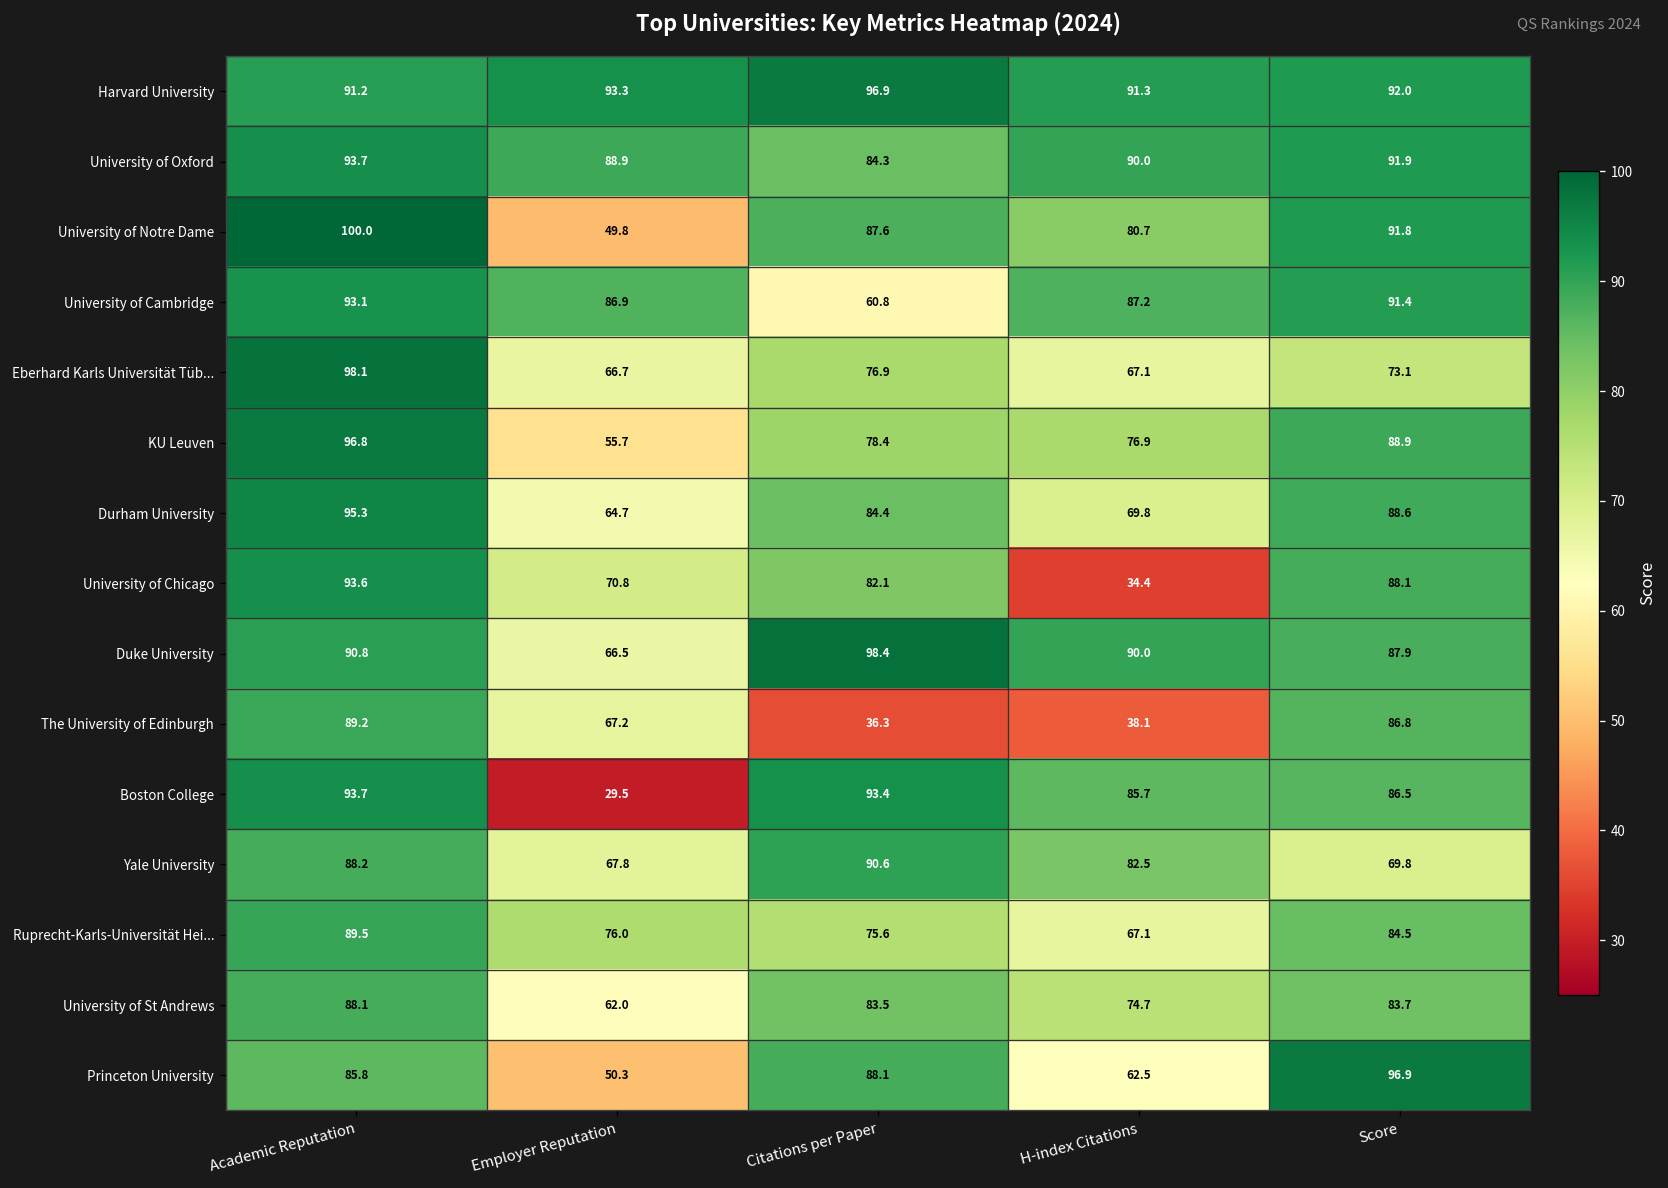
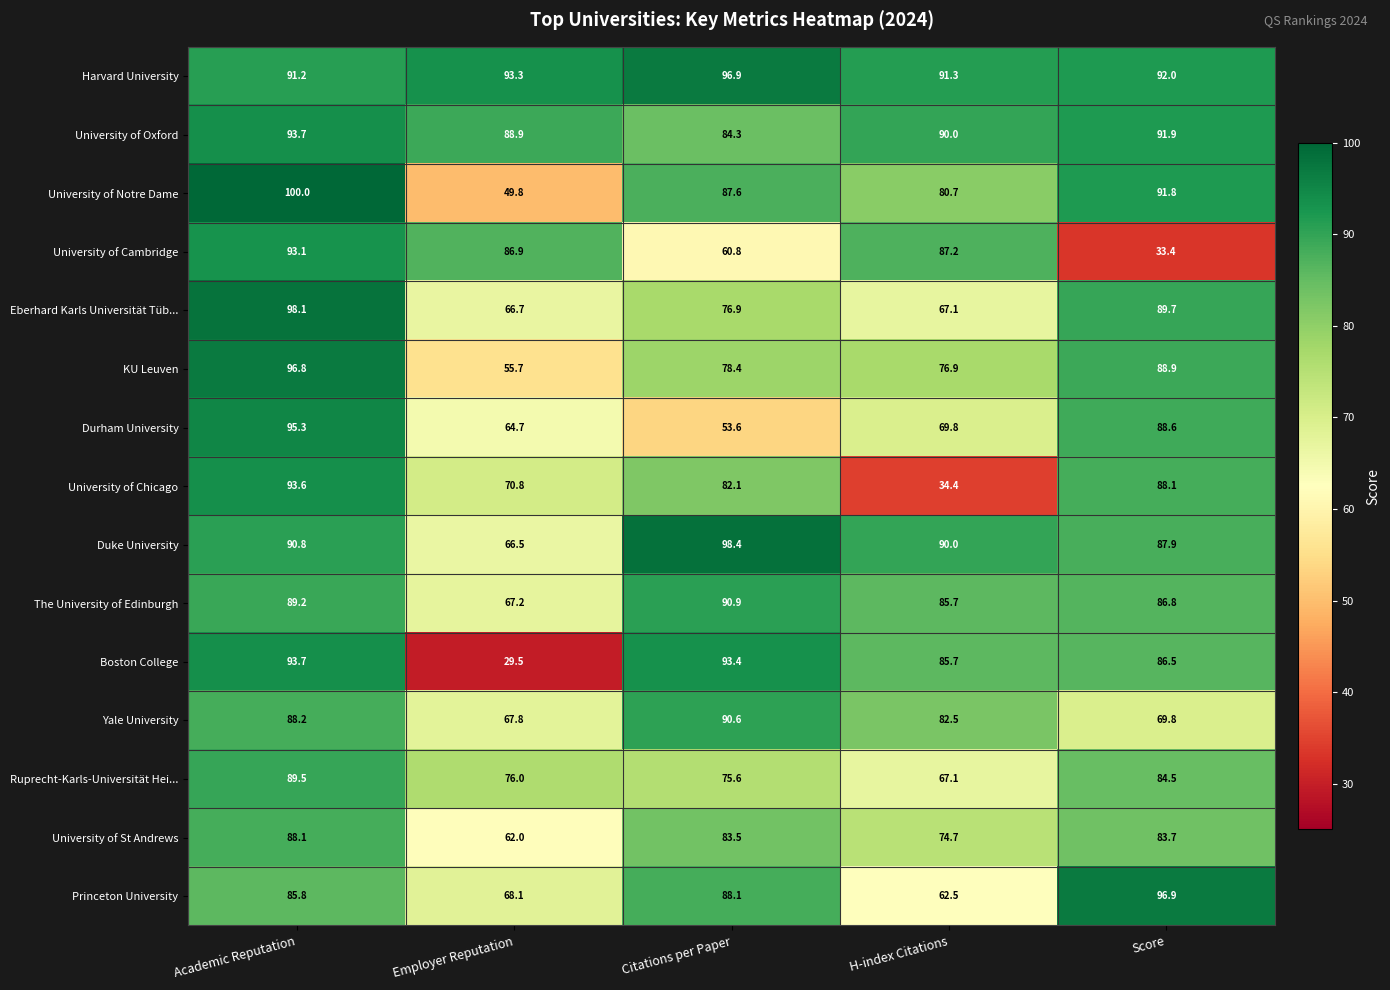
University of Cambridge, Score: 91.4 -> 33.4
Eberhard Karls Universität Tüb..., Score: 73.1 -> 89.7
Durham University, Citations per Paper: 84.4 -> 53.6
The University of Edinburgh, Citations per Paper: 36.3 -> 90.9
The University of Edinburgh, H-index Citations: 38.1 -> 85.7
Princeton University, Employer Reputation: 50.3 -> 68.1
